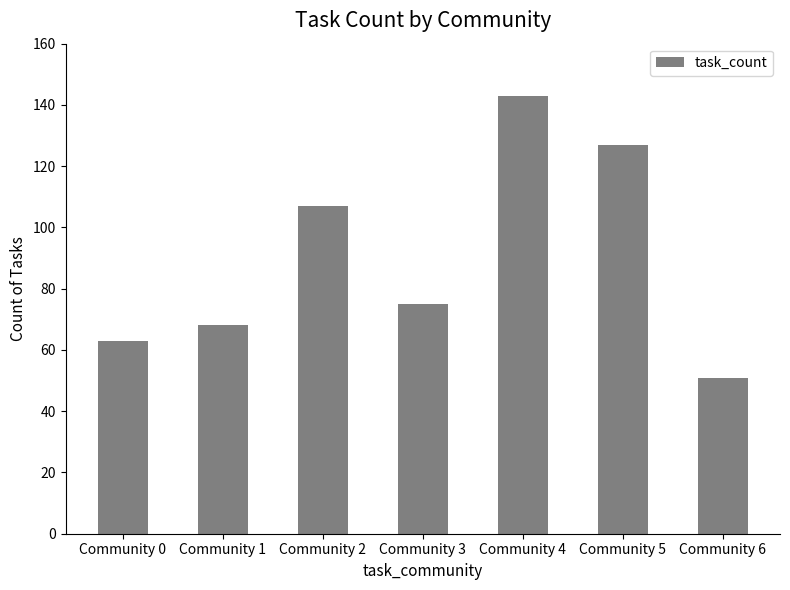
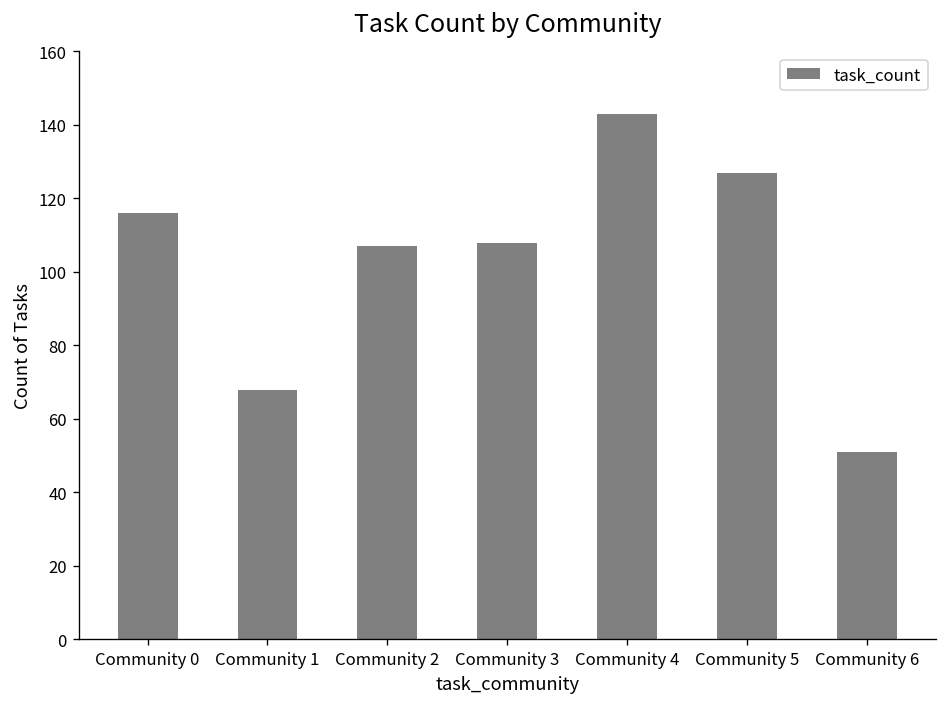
Community 0: 63 -> 116
Community 3: 75 -> 108
